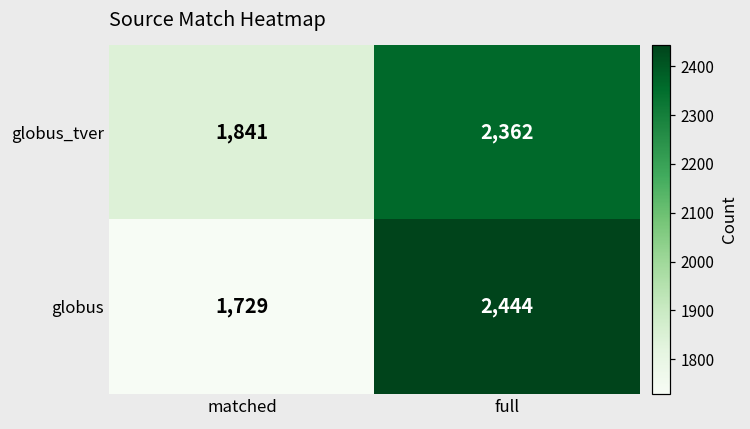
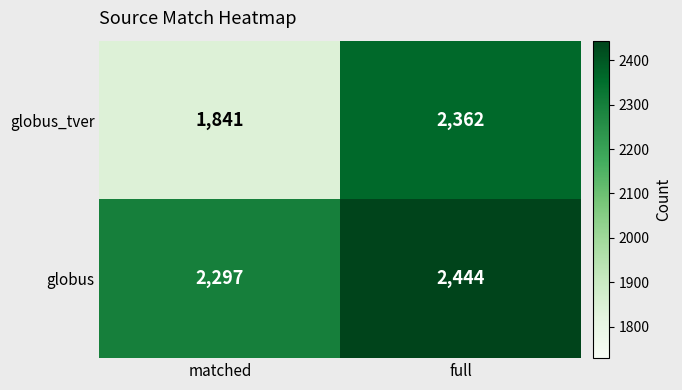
globus, matched: 1,729 -> 2,297
